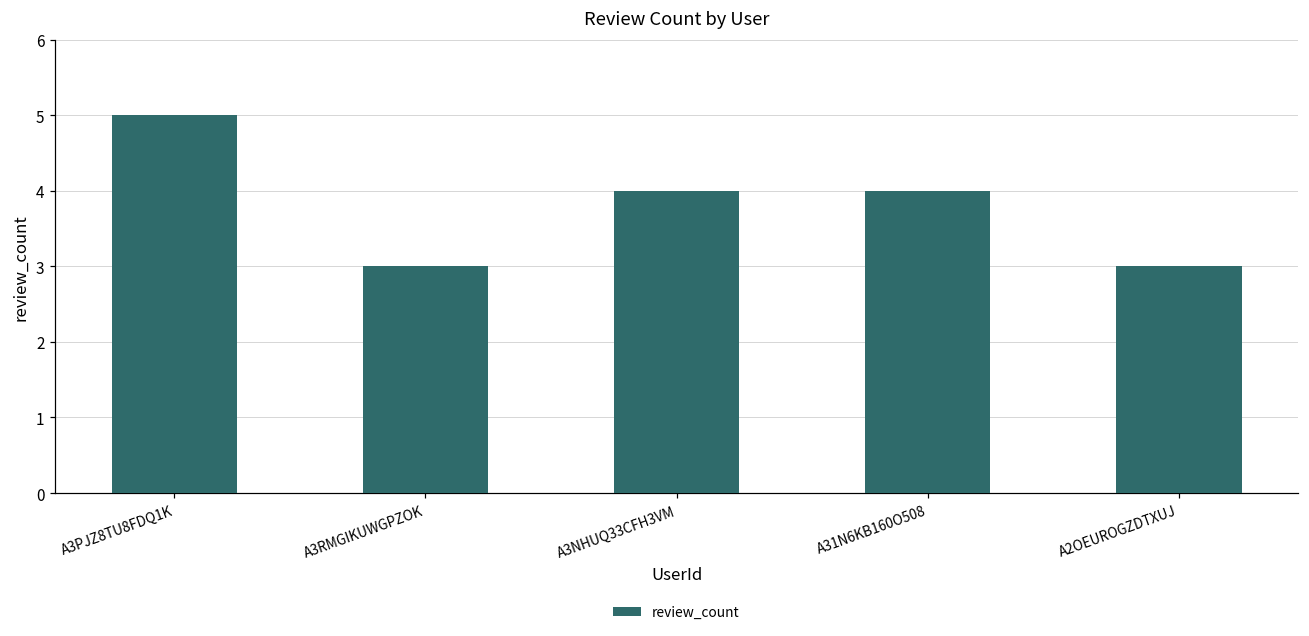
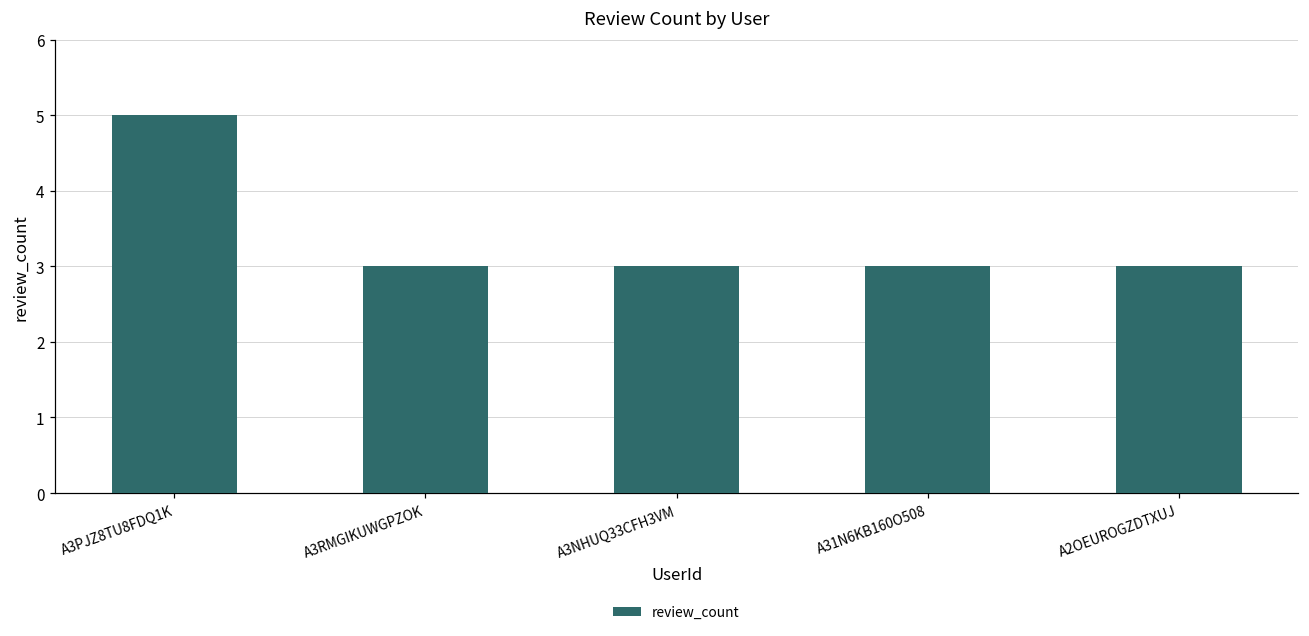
A3NHUQ33CFH3VM: 4 -> 3
A31N6KB160O508: 4 -> 3
